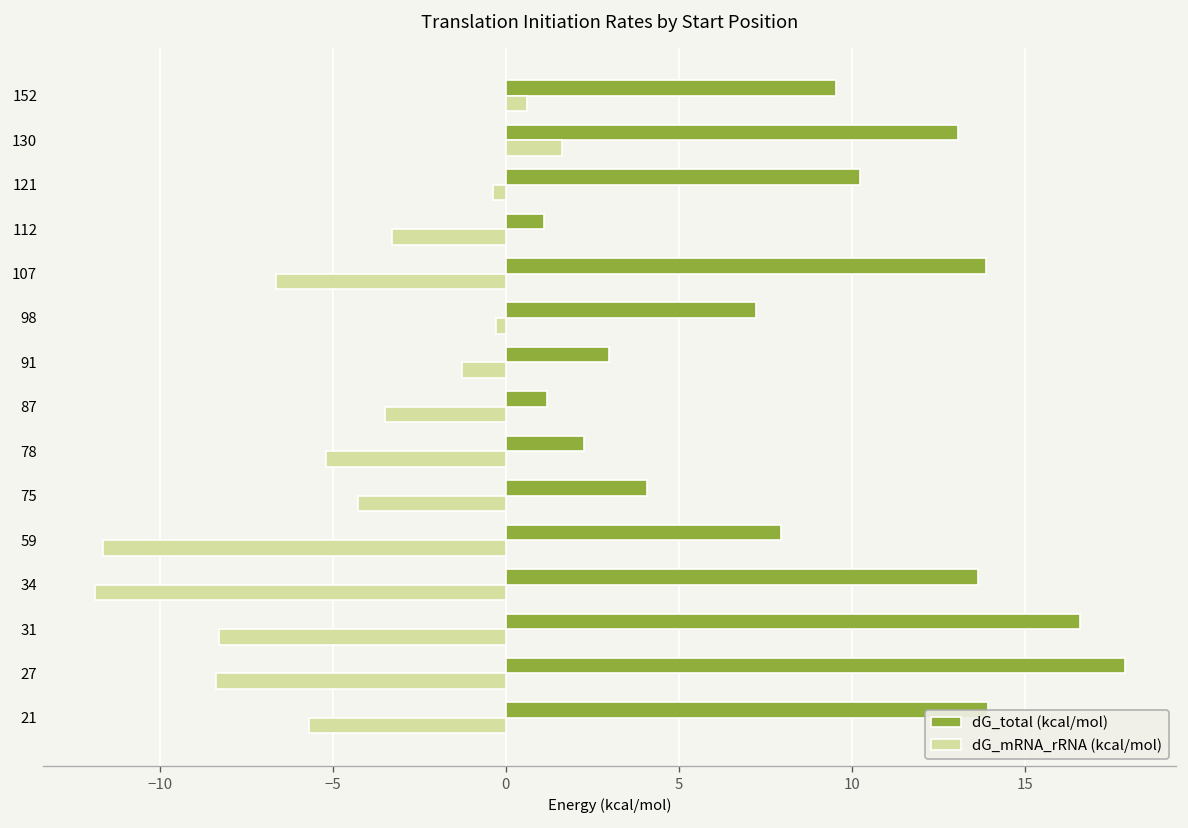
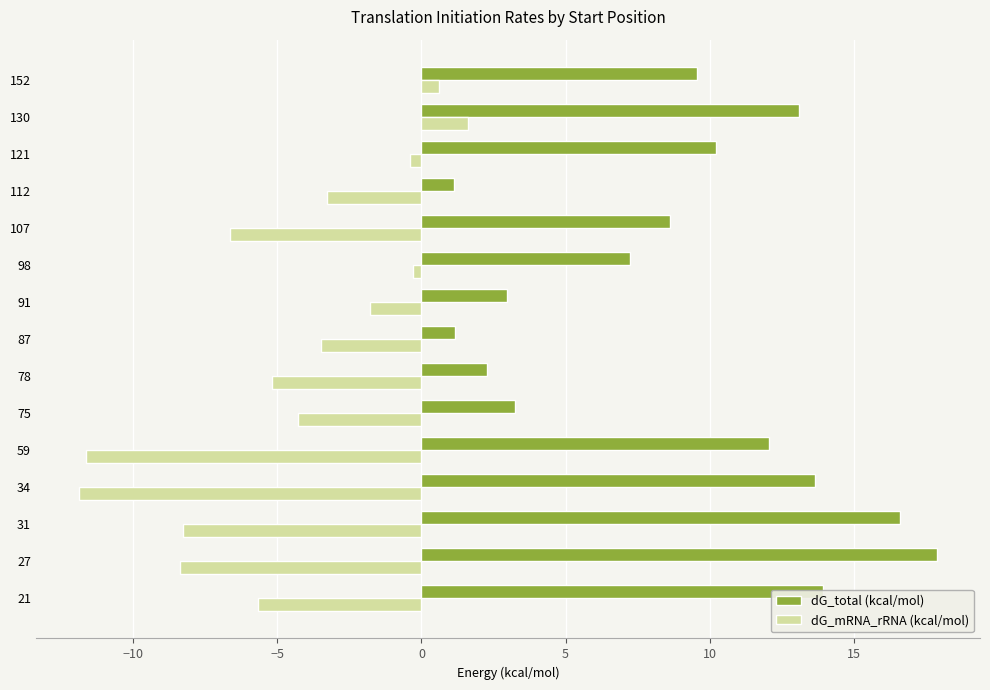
dG_total (kcal/mol), 107: 13.9 -> 8.6
dG_mRNA_rRNA (kcal/mol), 91: -1.3 -> -1.8
dG_total (kcal/mol), 75: 4.1 -> 3.2
dG_total (kcal/mol), 59: 8.0 -> 12.0
